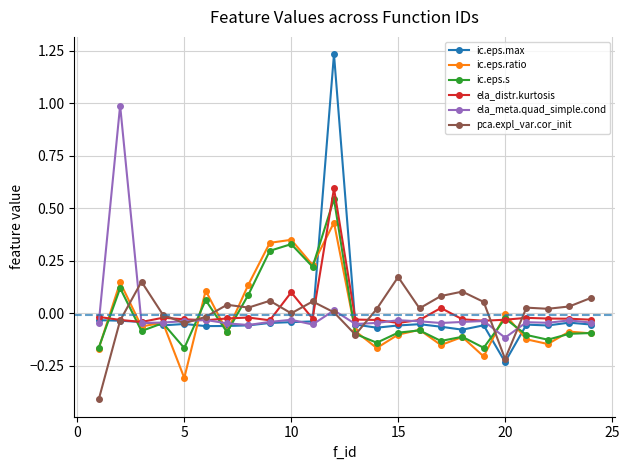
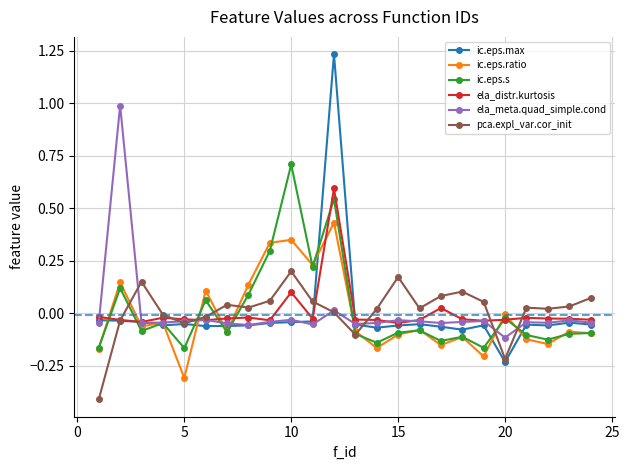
ic.eps.s, 10: 0.33 -> 0.71
pca.expl_var.cor_init, 10: 0.0 -> 0.2
